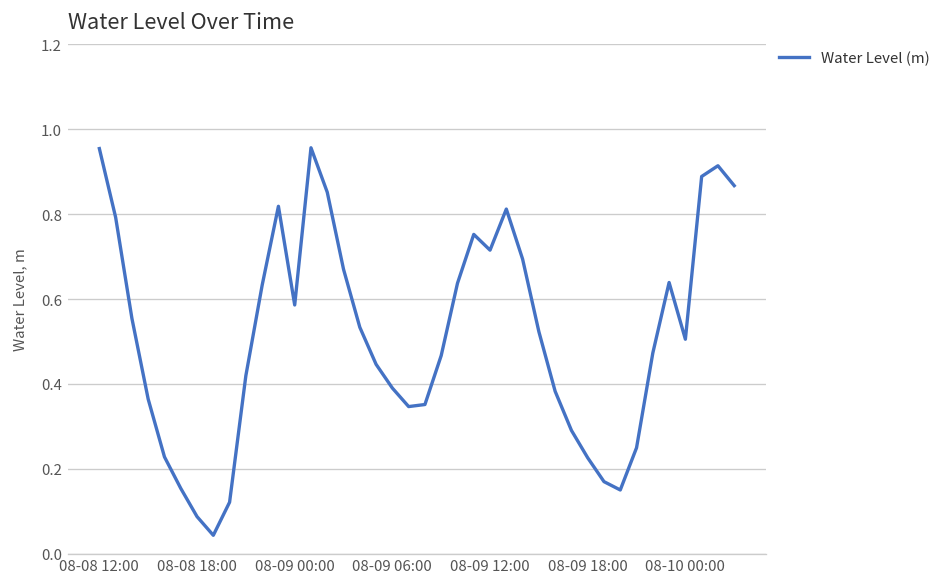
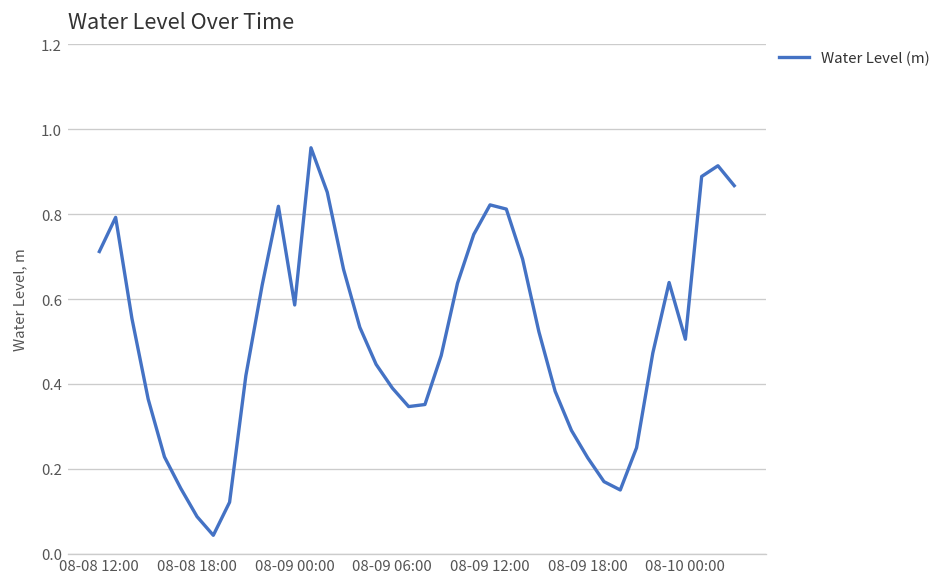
08-08 12:00: 0.95 -> 0.71
08-09 12:00: 0.72 -> 0.82
